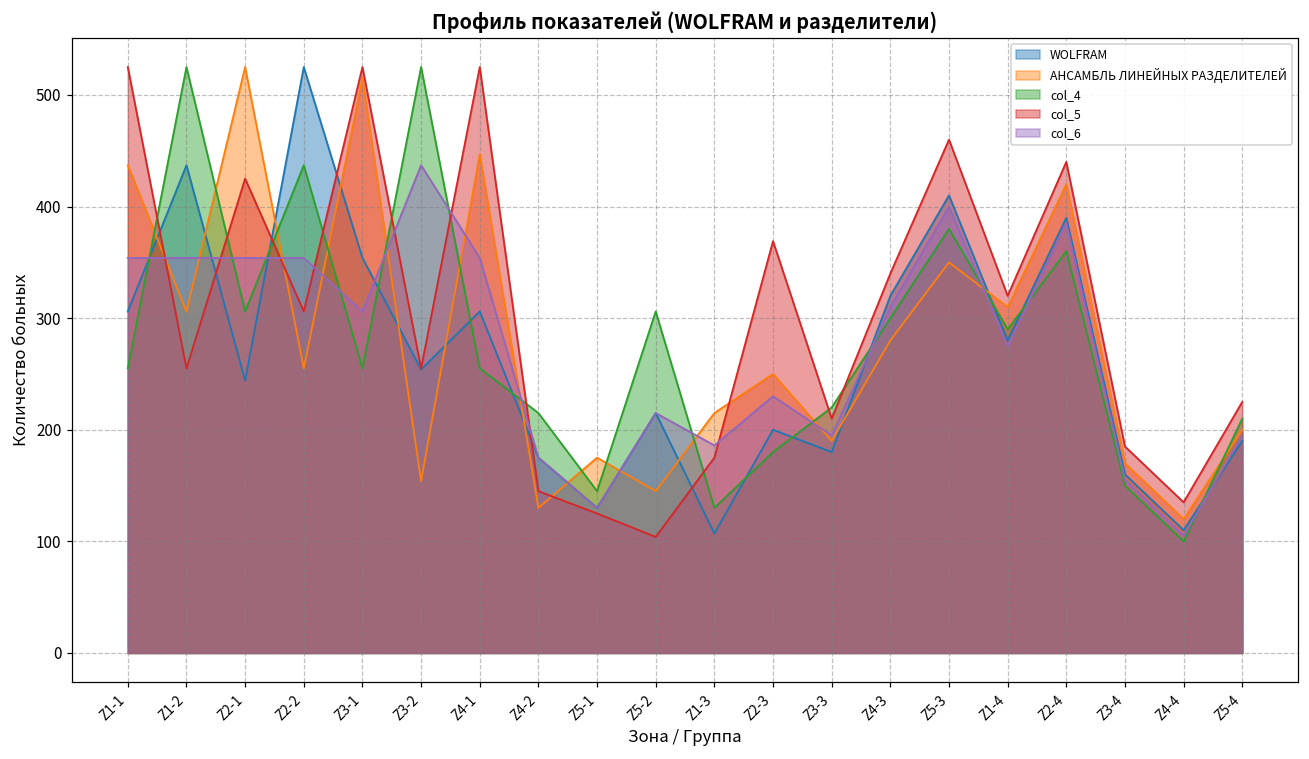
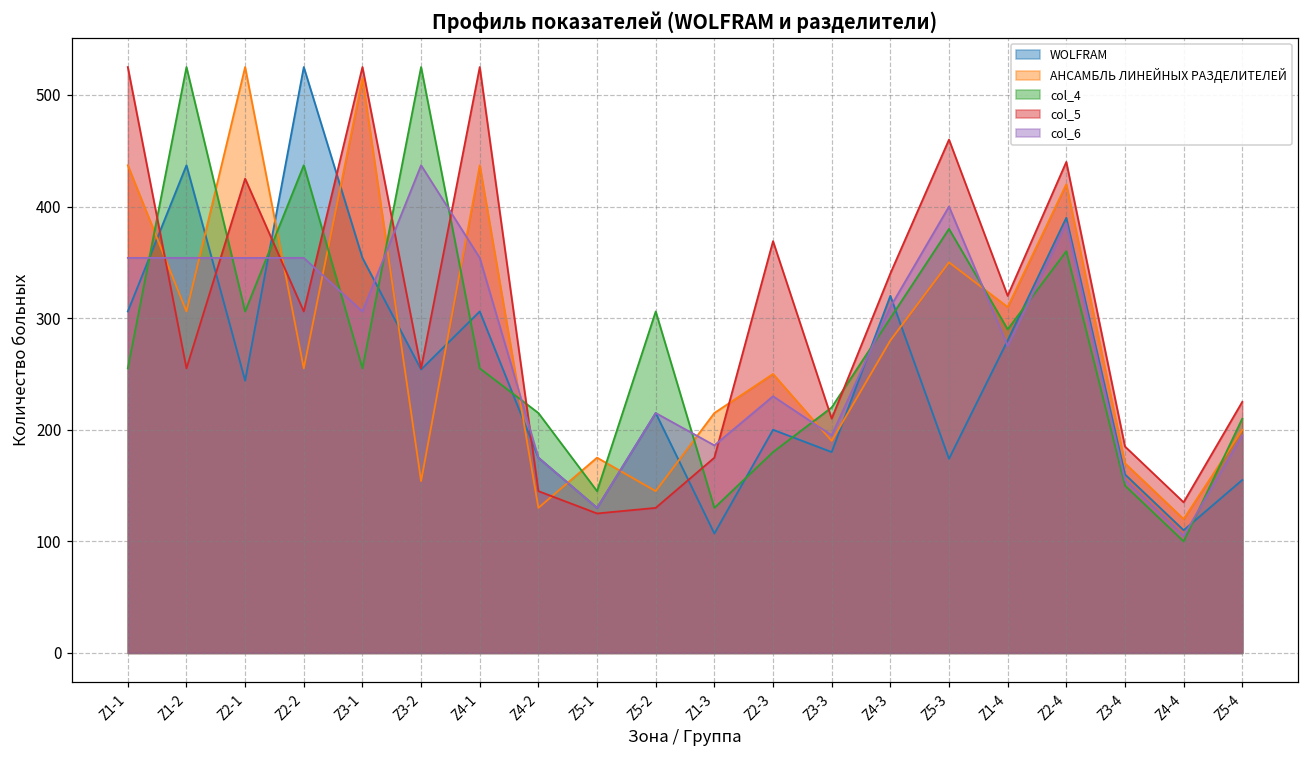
АНСАМБЛЬ ЛИНЕЙНЫХ РАЗДЕЛИТЕЛЕЙ, Z4-1: 447 -> 437
col_5, Z5-2: 104 -> 130
WOLFRAM, Z5-3: 410 -> 174
WOLFRAM, Z5-4: 190 -> 155
